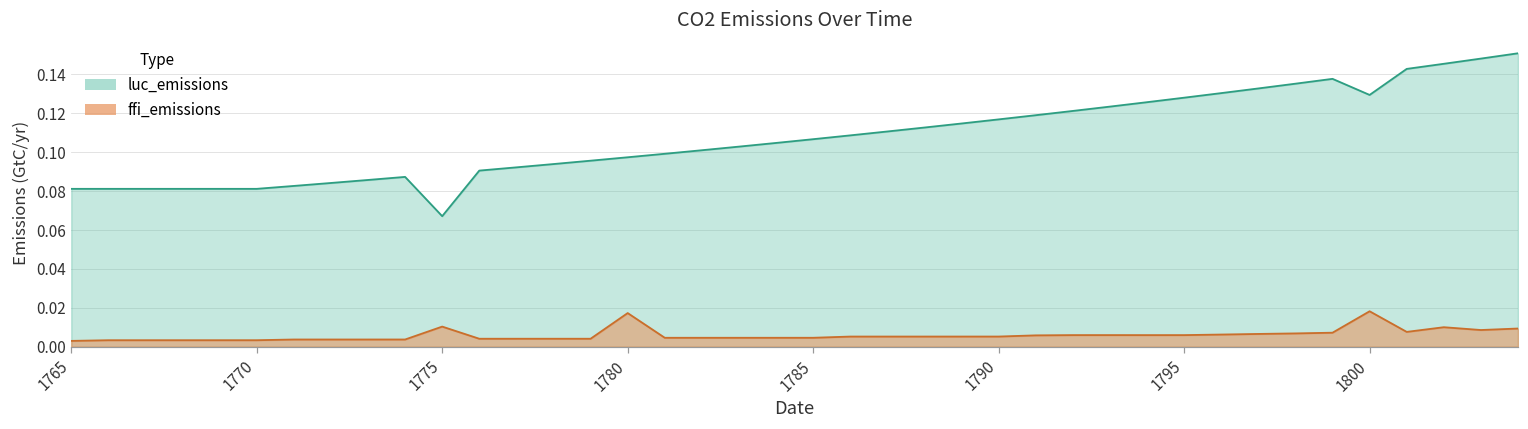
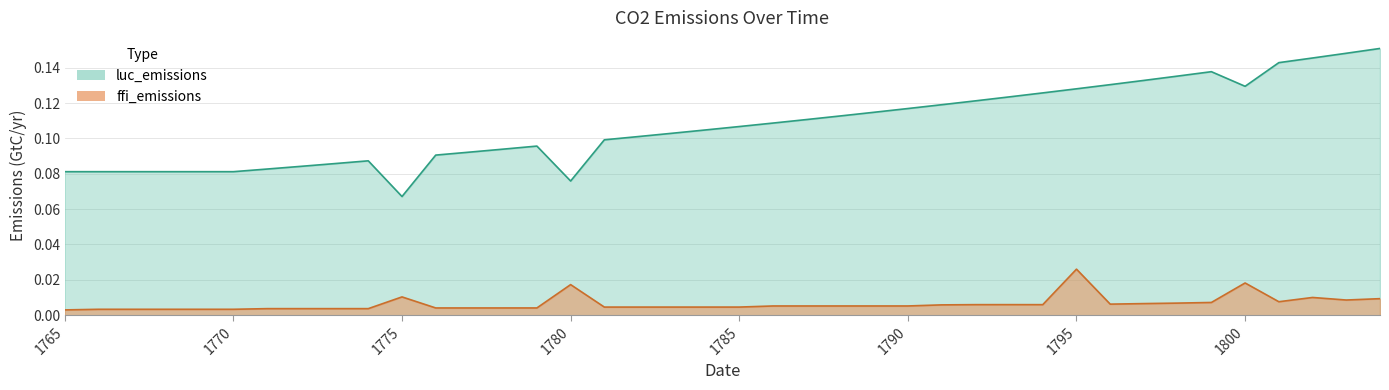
luc_emissions, 1780: 0.097 -> 0.076
ffi_emissions, 1795: 0.006 -> 0.026
